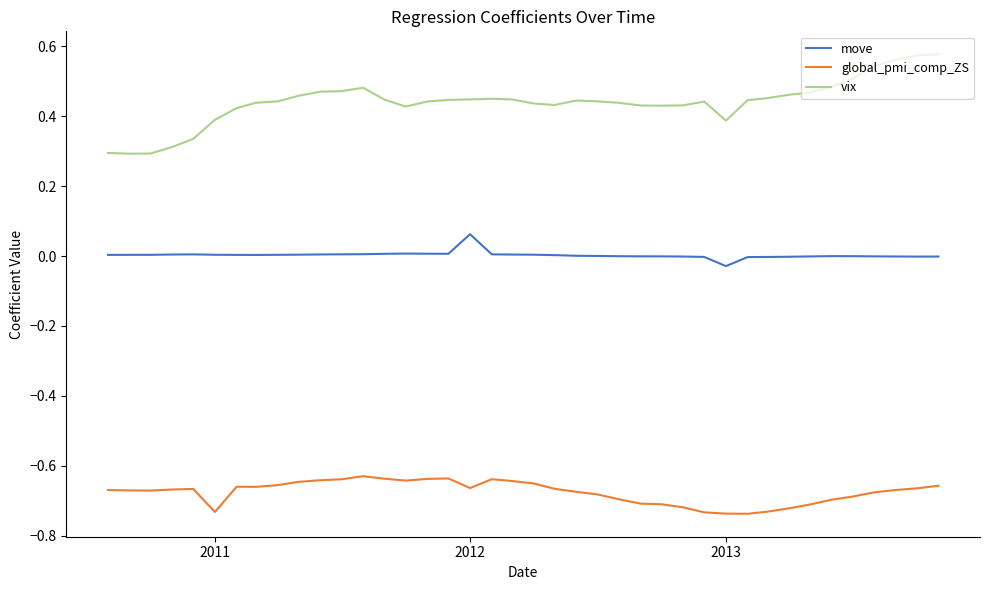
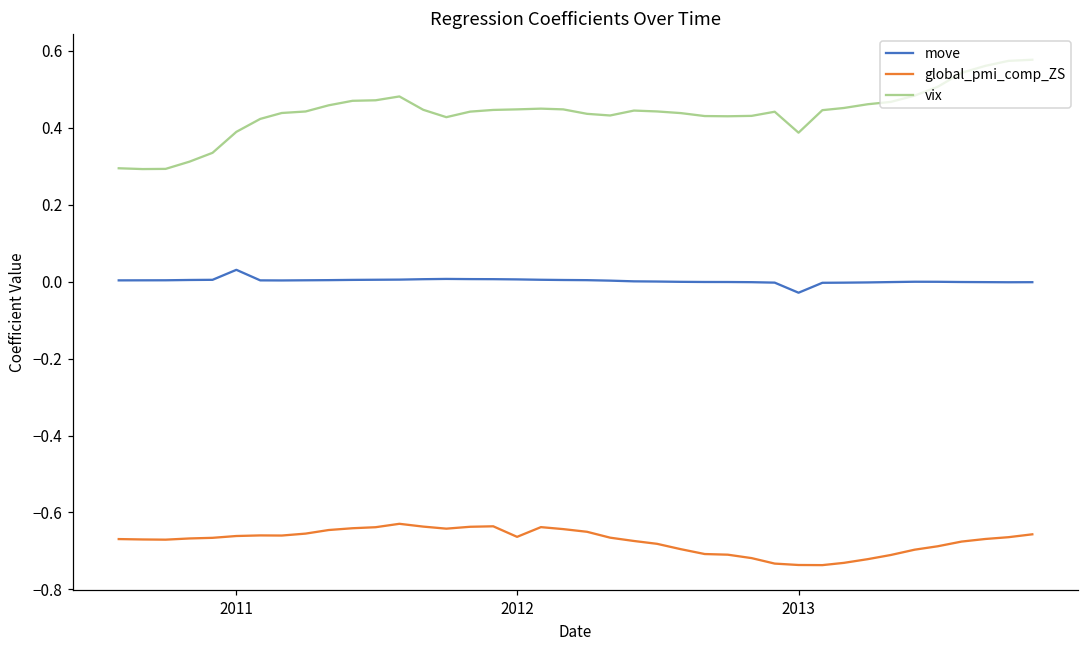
move, 2011: 0.00 -> 0.03
global_pmi_comp_ZS, 2011: -0.73 -> -0.66
move, 2012: 0.06 -> 0.01
